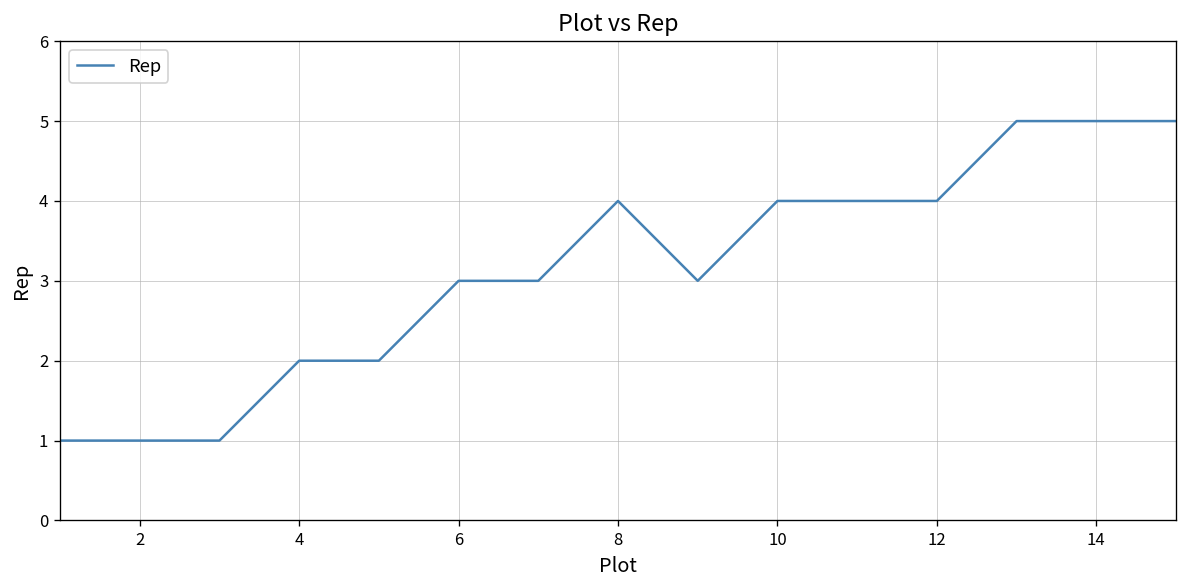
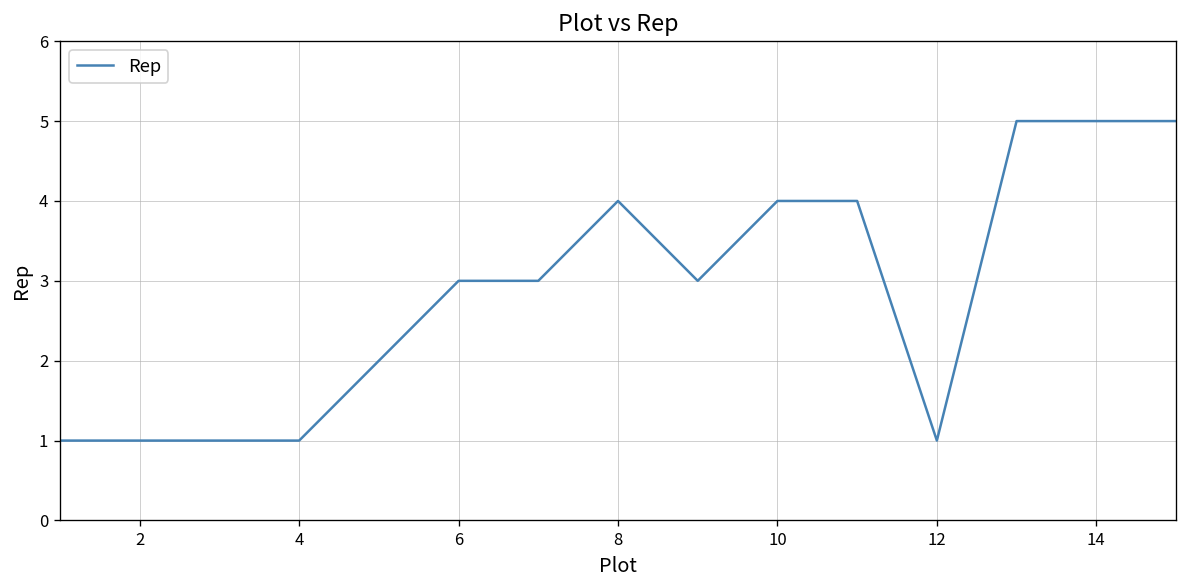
4: 2 -> 1
12: 4 -> 1
